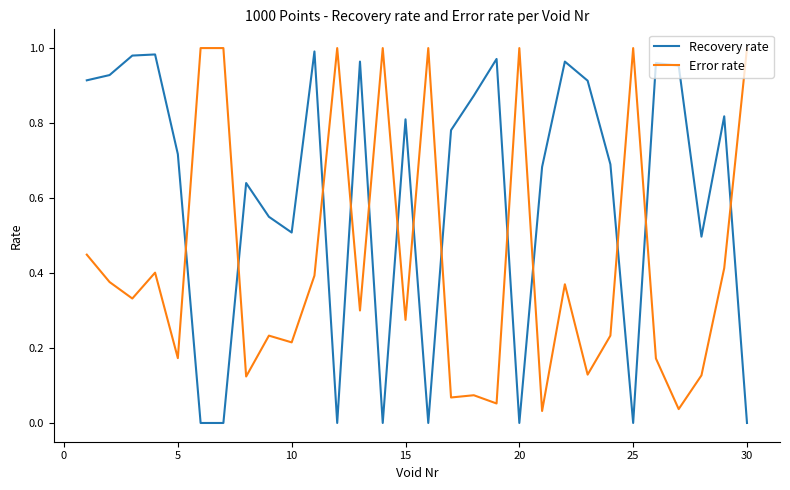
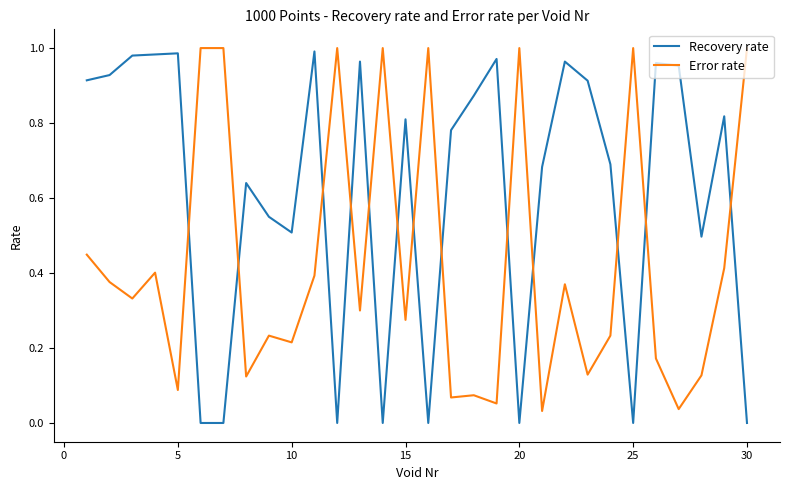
Recovery rate, 5: 0.72 -> 0.99
Error rate, 5: 0.17 -> 0.09
